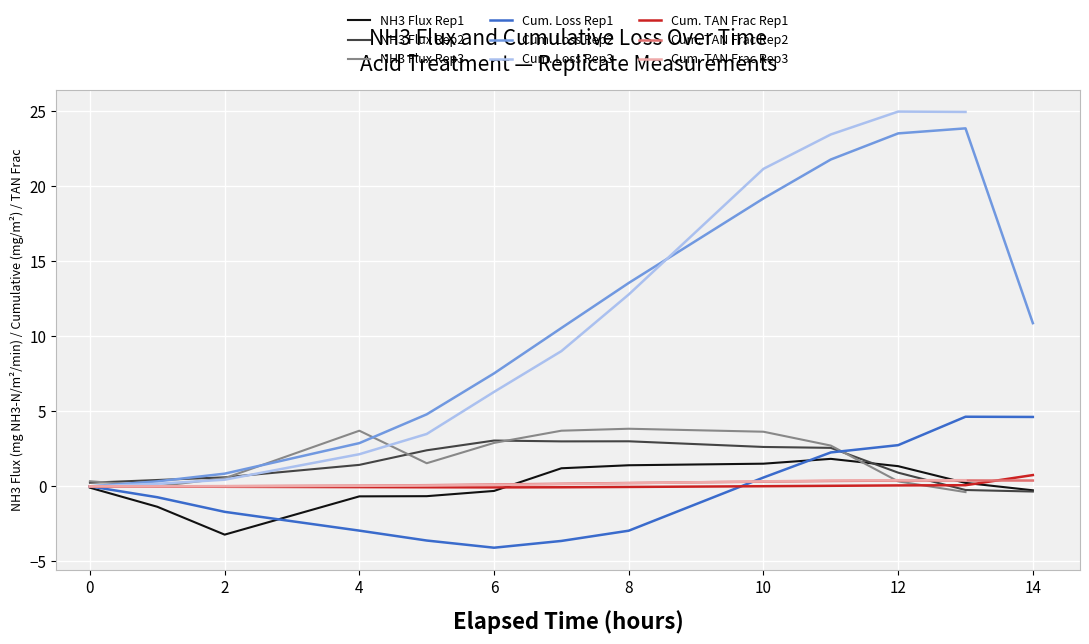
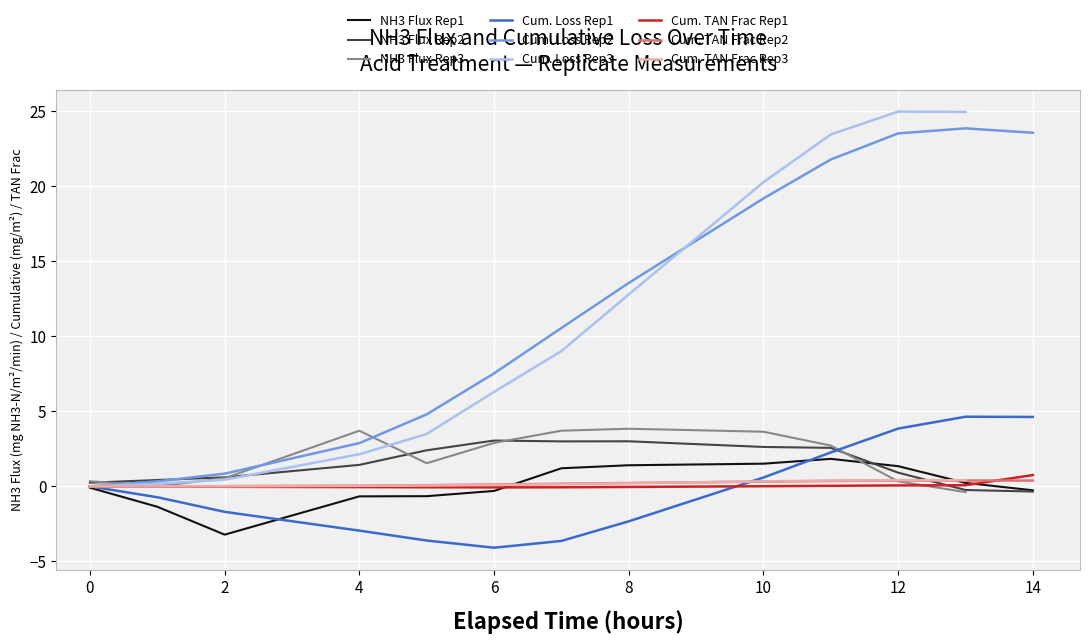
Cum. Loss Rep1, 8: -3.0 -> -2.3
Cum. Loss Rep3, 10: 21.2 -> 20.3
Cum. Loss Rep1, 12: 2.7 -> 3.8
Cum. Loss Rep2, 14: 10.9 -> 23.6
